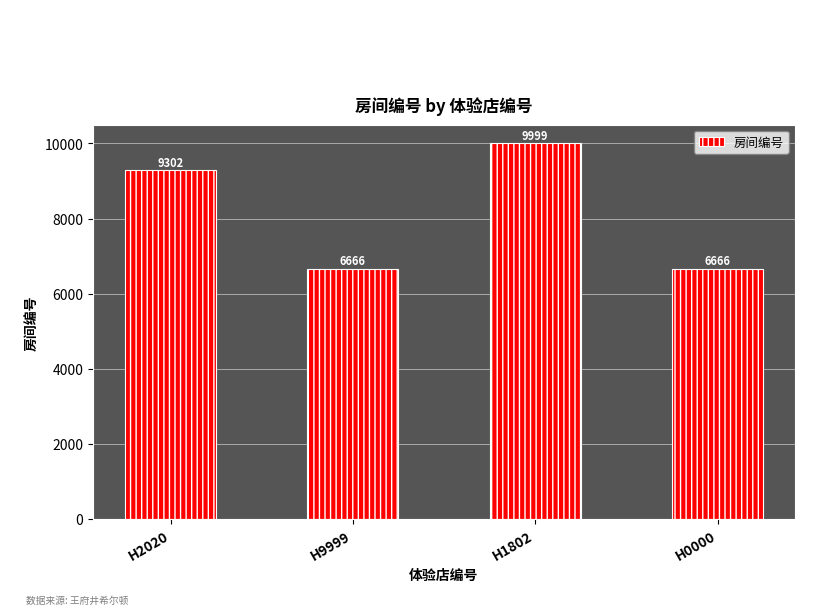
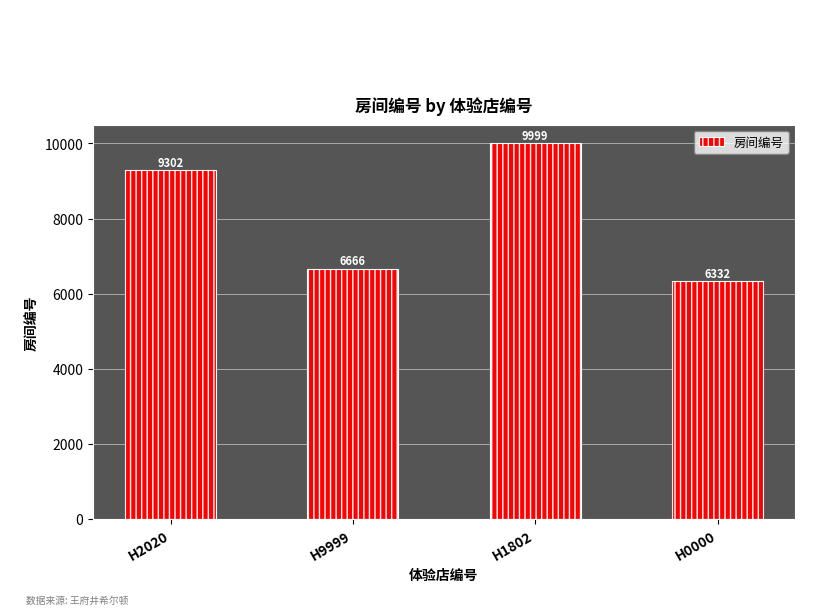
H0000: 6666 -> 6332
